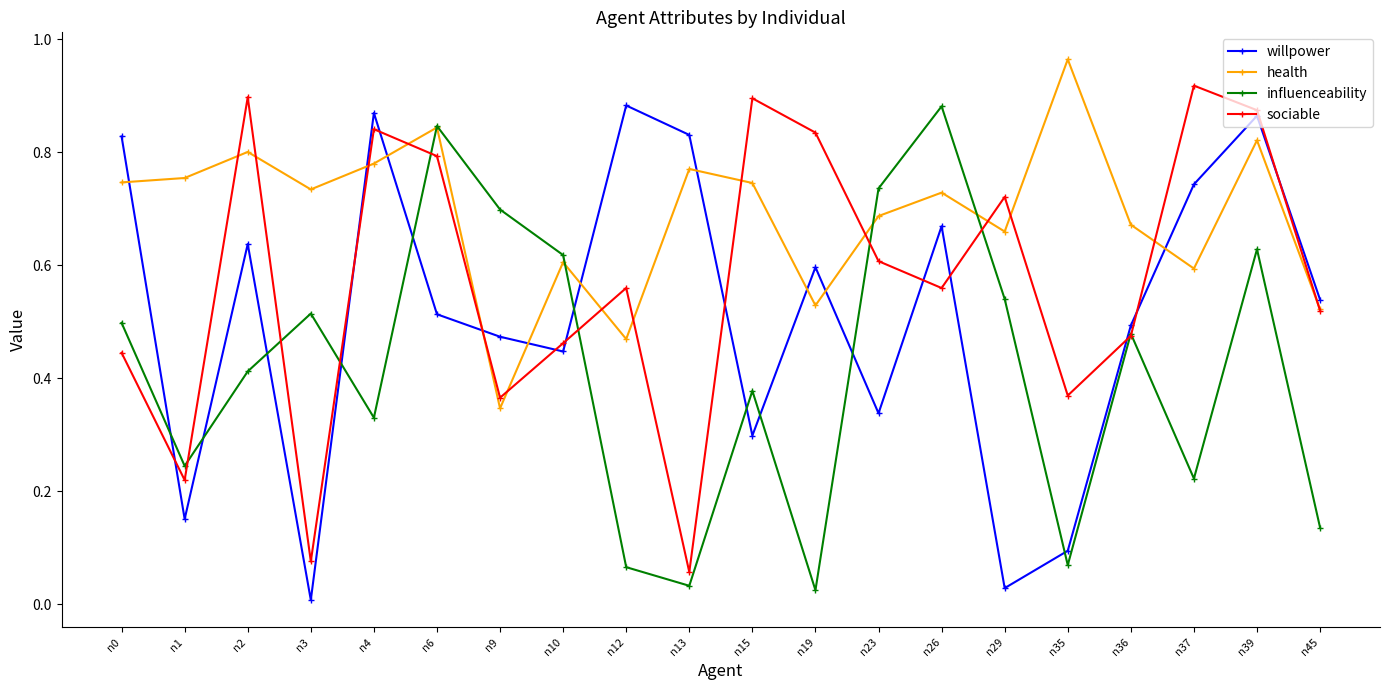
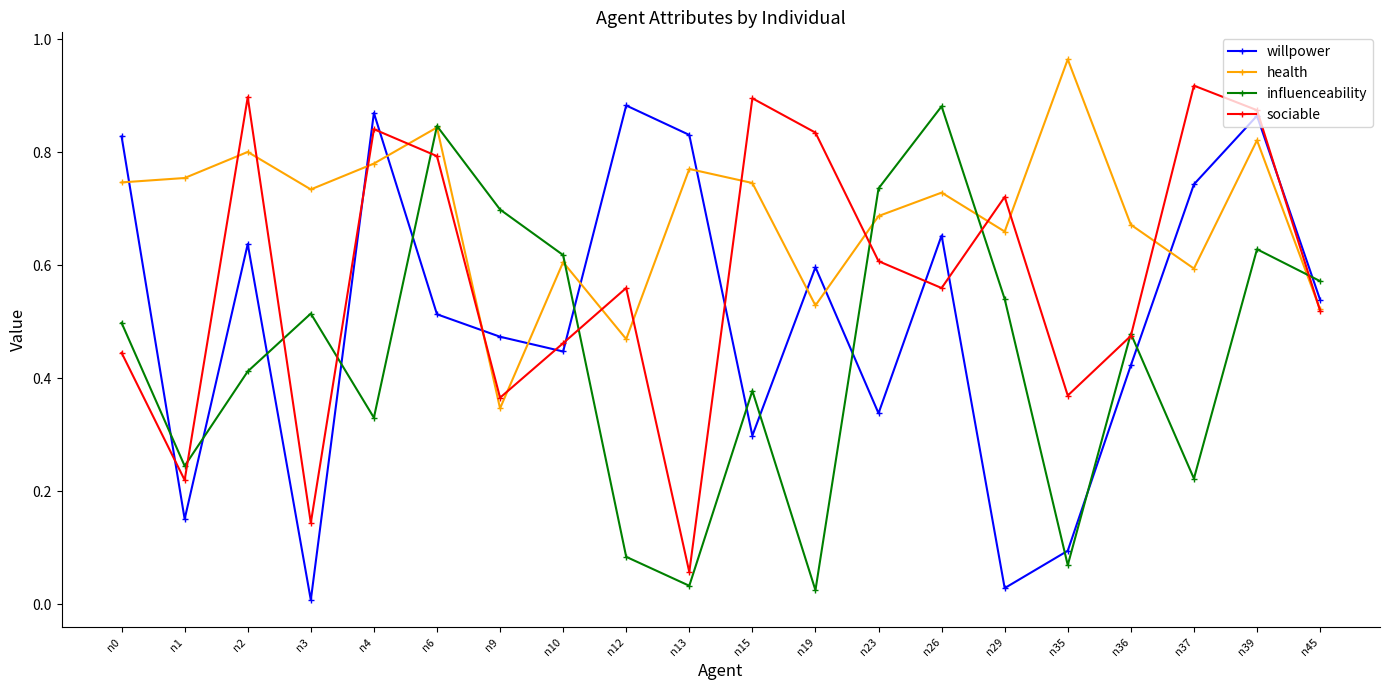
sociable, n3: 0.08 -> 0.14
influenceability, n12: 0.07 -> 0.08
willpower, n26: 0.67 -> 0.65
willpower, n36: 0.49 -> 0.42
influenceability, n45: 0.14 -> 0.57
